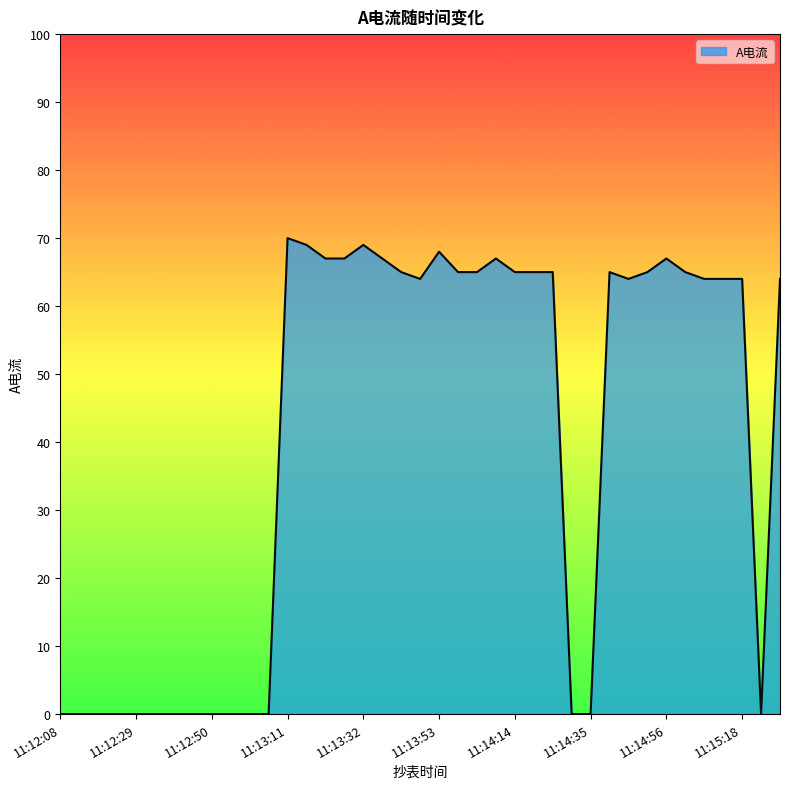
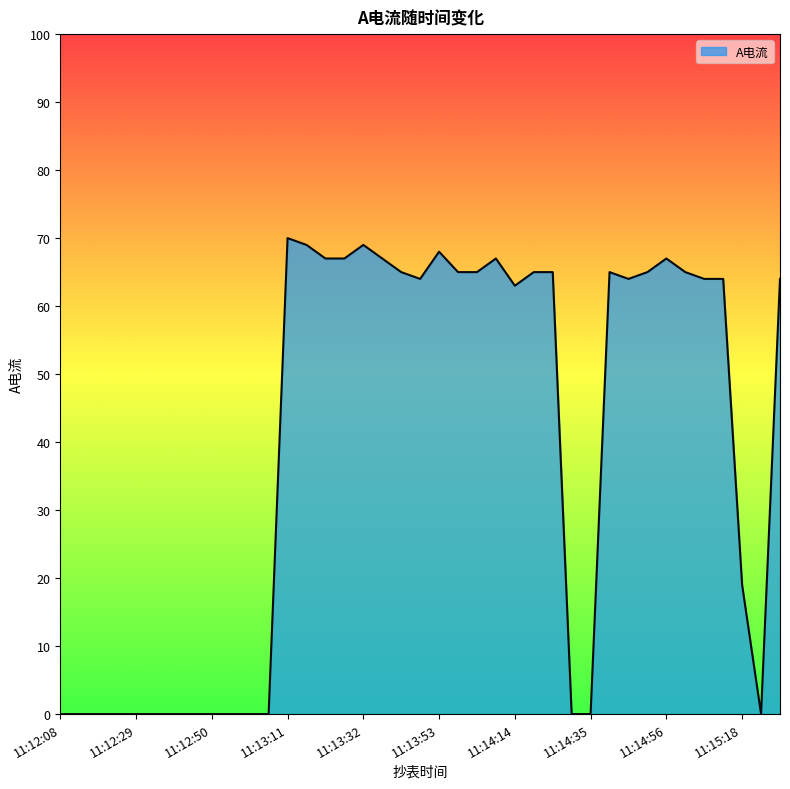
11:14:14: 65 -> 63
11:15:18: 64 -> 19
